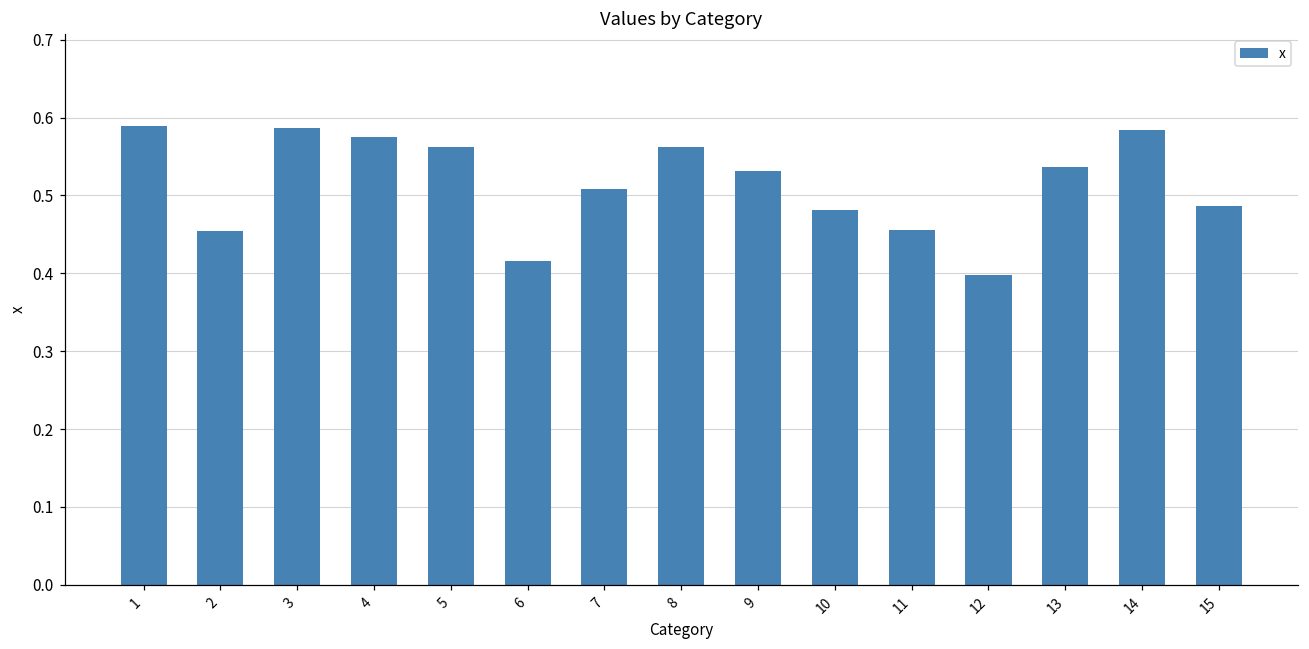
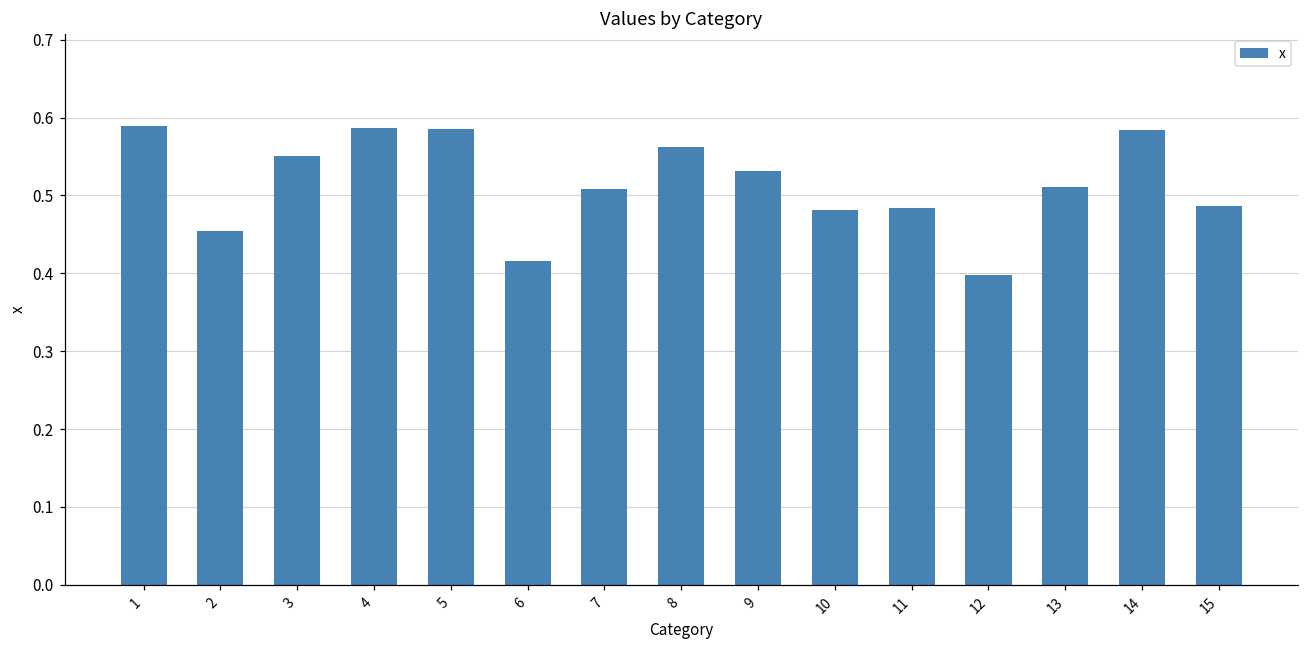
3: 0.59 -> 0.55
4: 0.58 -> 0.59
5: 0.56 -> 0.59
11: 0.46 -> 0.48
13: 0.54 -> 0.51
